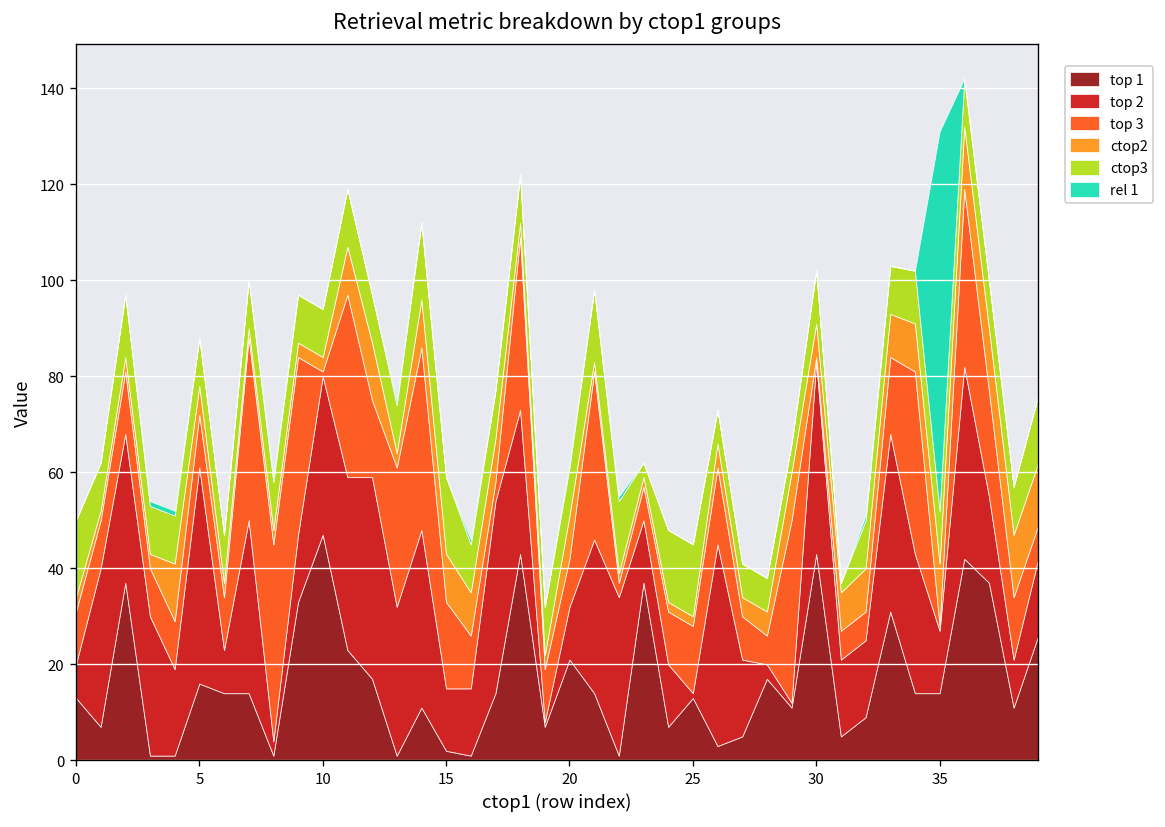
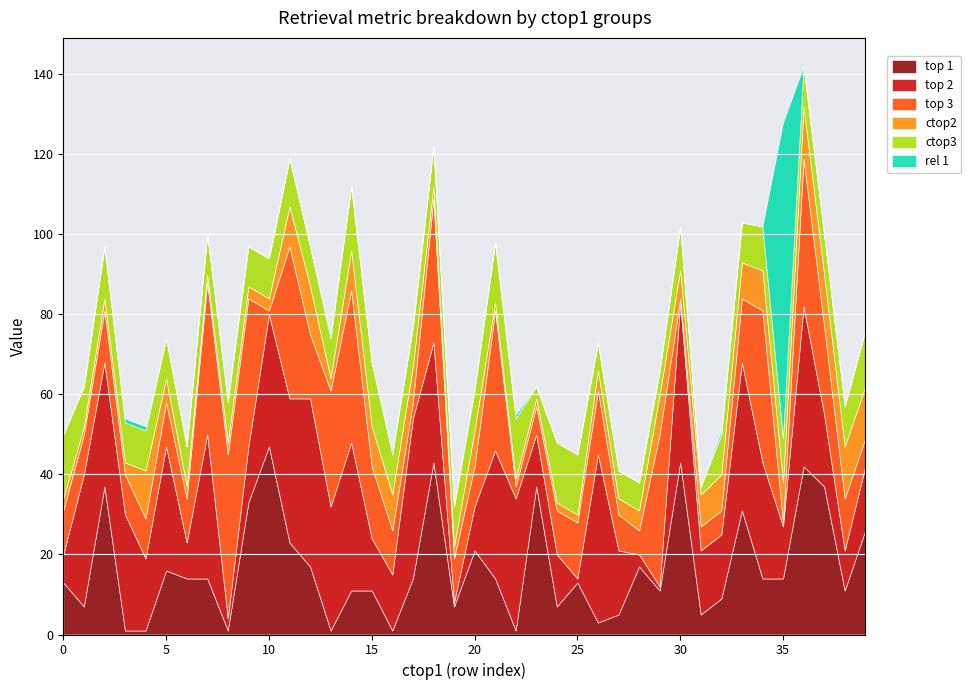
top 2, 5: 45 -> 31
top 1, 15: 2 -> 11
ctop2, 35: 13 -> 10
